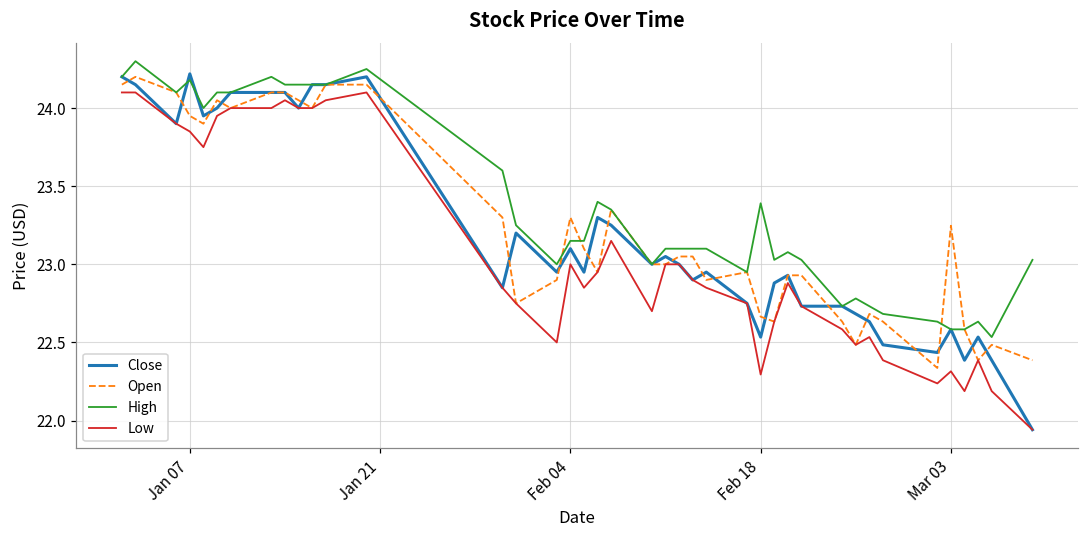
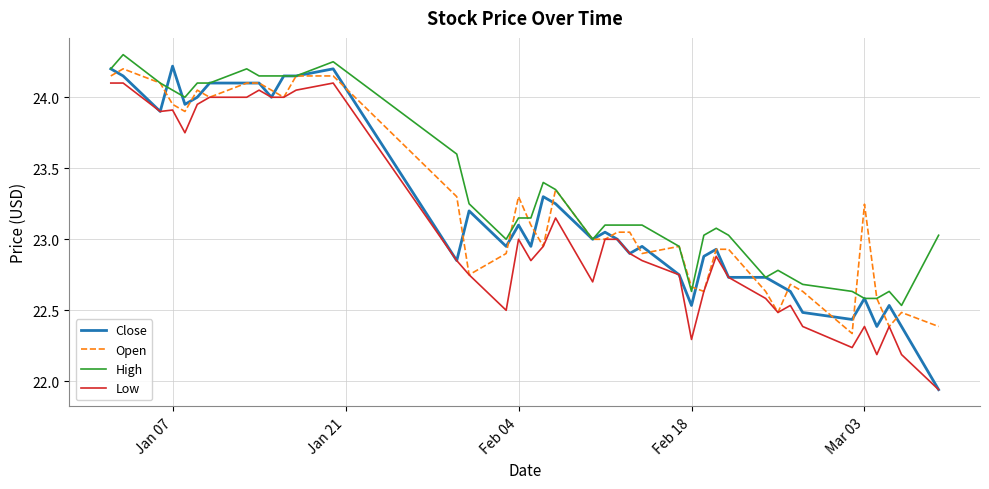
High, Jan 07: 24.18 -> 24.05
Low, Jan 07: 23.85 -> 23.91
High, Feb 18: 23.39 -> 22.63
Low, Mar 03: 22.32 -> 22.39
